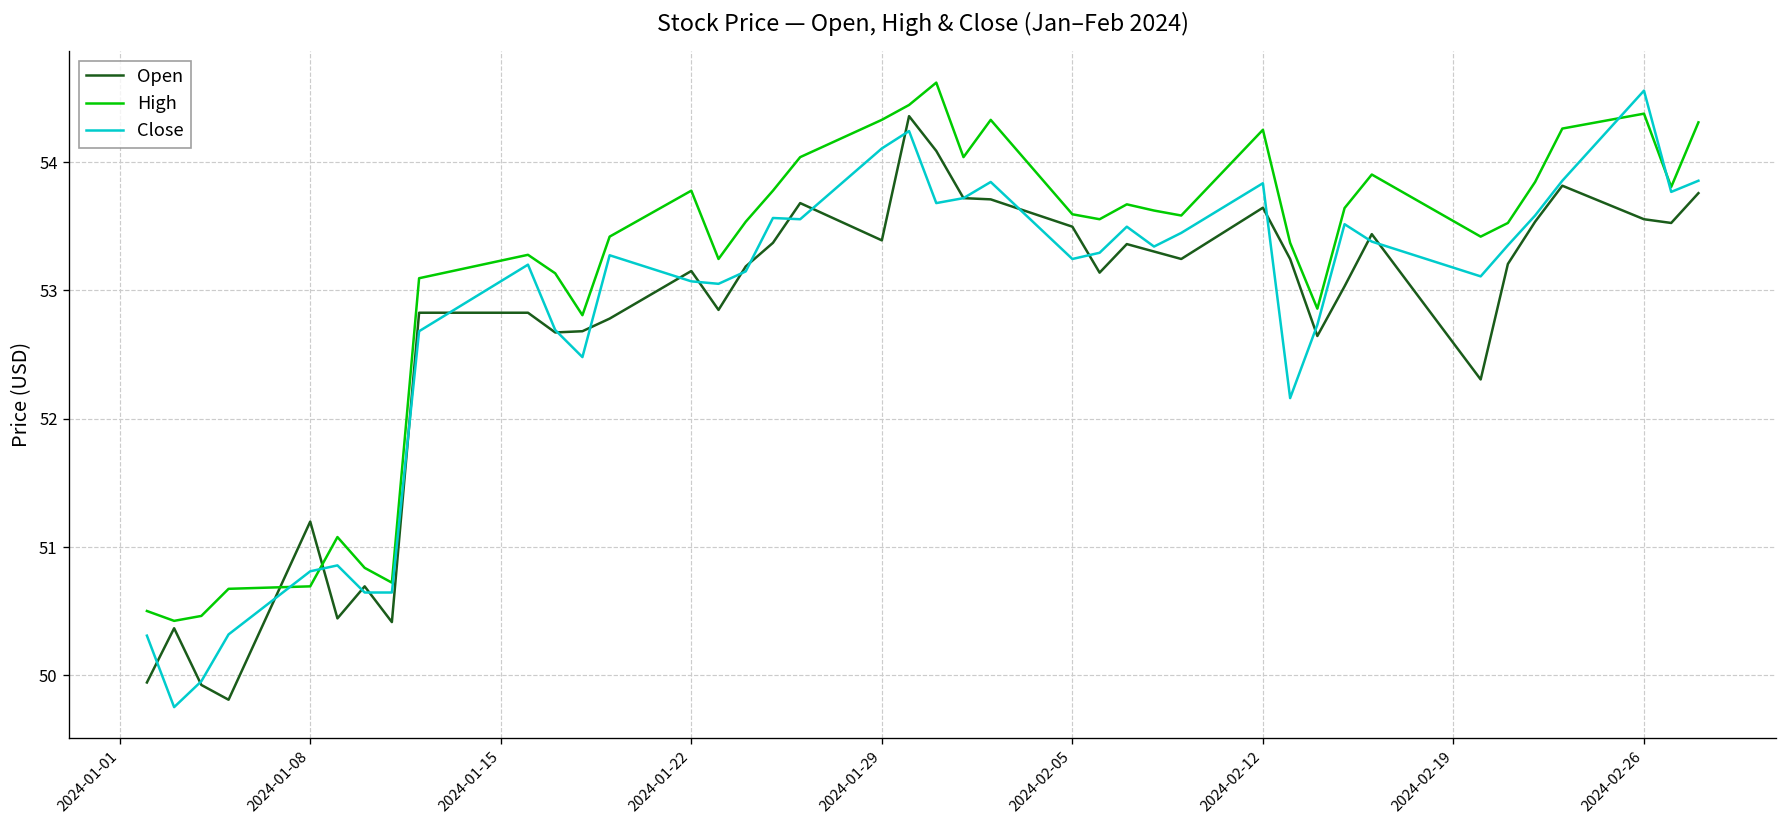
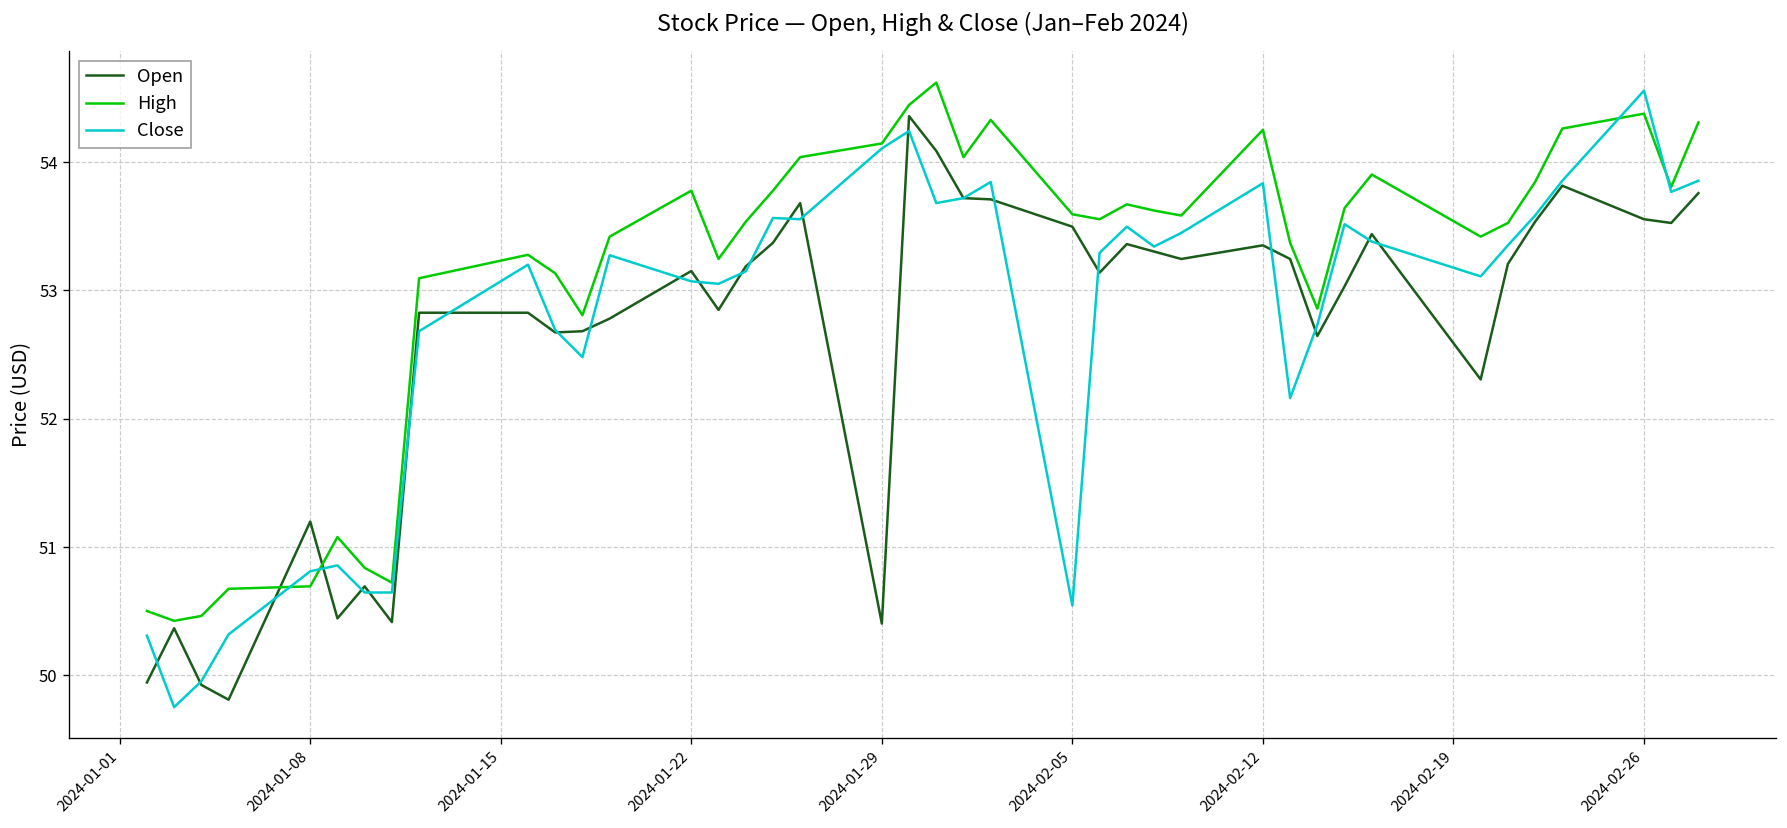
Open, 2024-01-29: 53.39 -> 50.40
High, 2024-01-29: 54.33 -> 54.14
Close, 2024-02-05: 53.24 -> 50.54
Open, 2024-02-12: 53.64 -> 53.35
